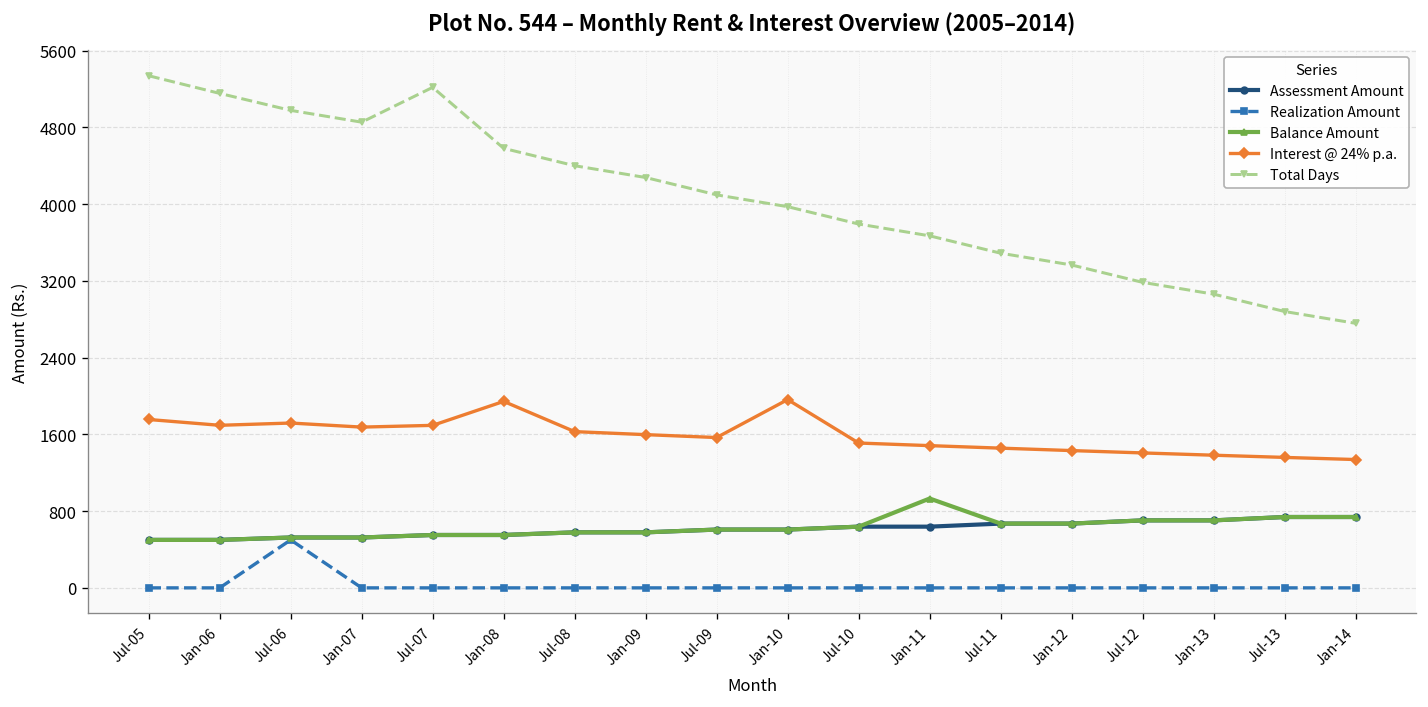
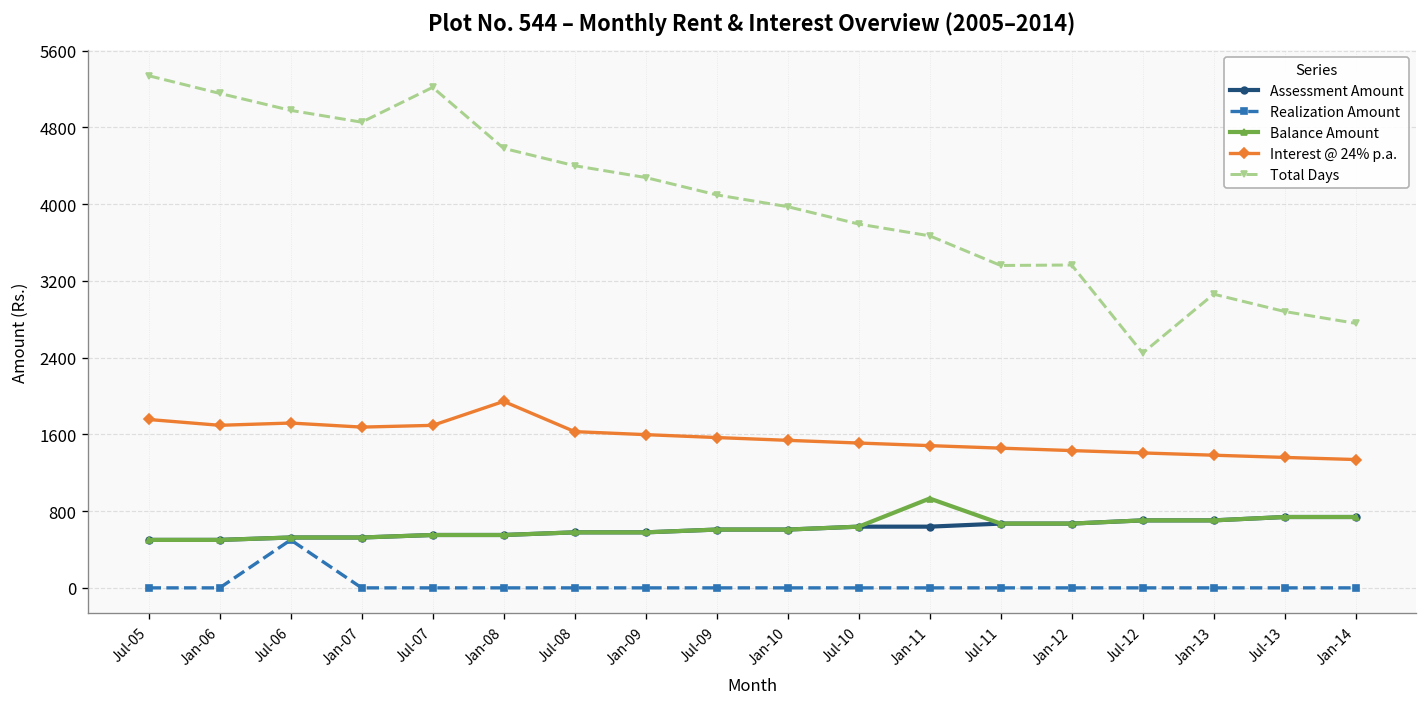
Interest @ 24% p.a., Jan-10: 2000 -> 1500
Total Days, Jul-11: 3500 -> 3400
Total Days, Jul-12: 3200 -> 2400
